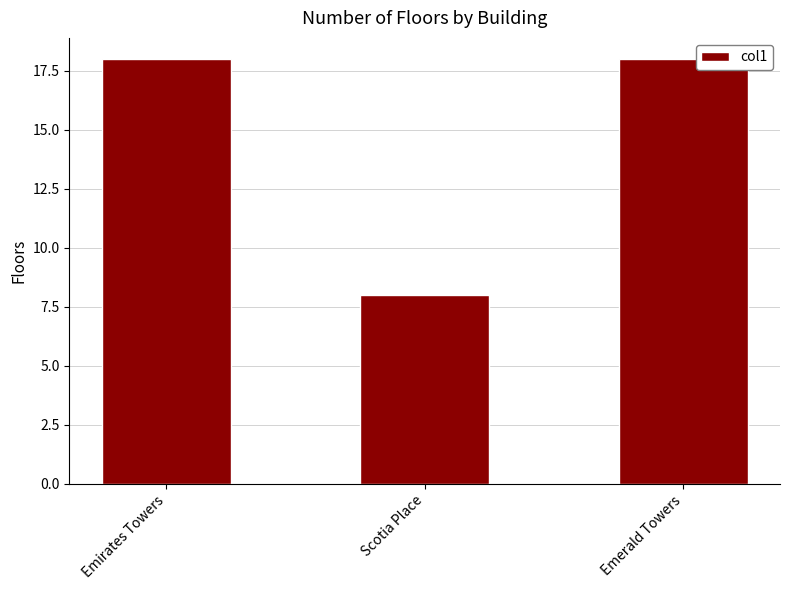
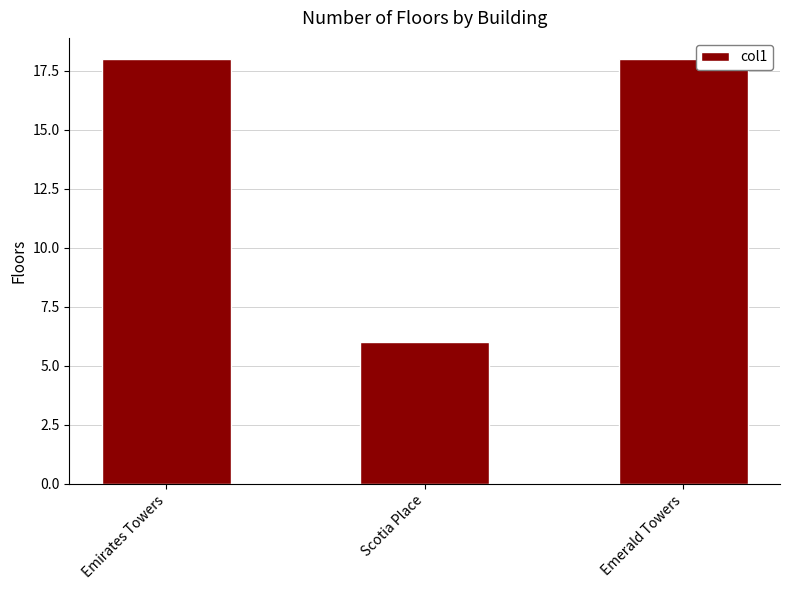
Scotia Place: 8 -> 6
